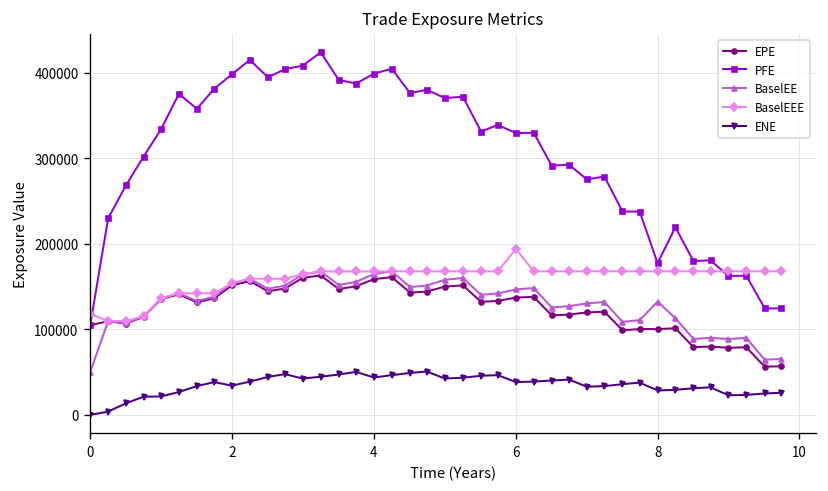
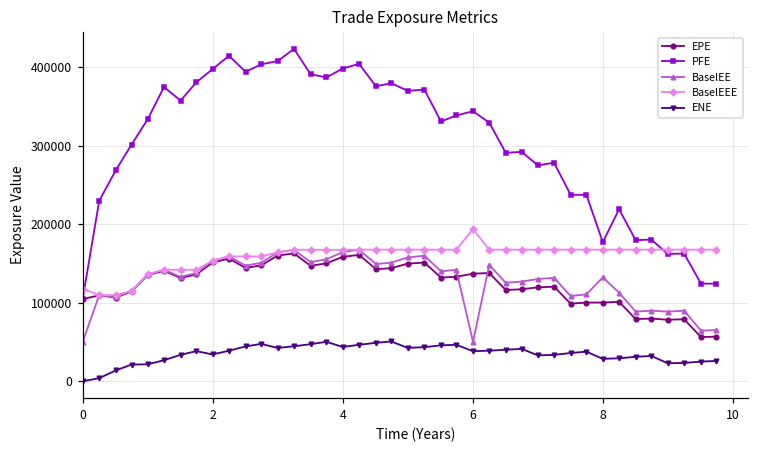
PFE, 6: 330000 -> 340000
BaselEE, 6: 150000 -> 50000
